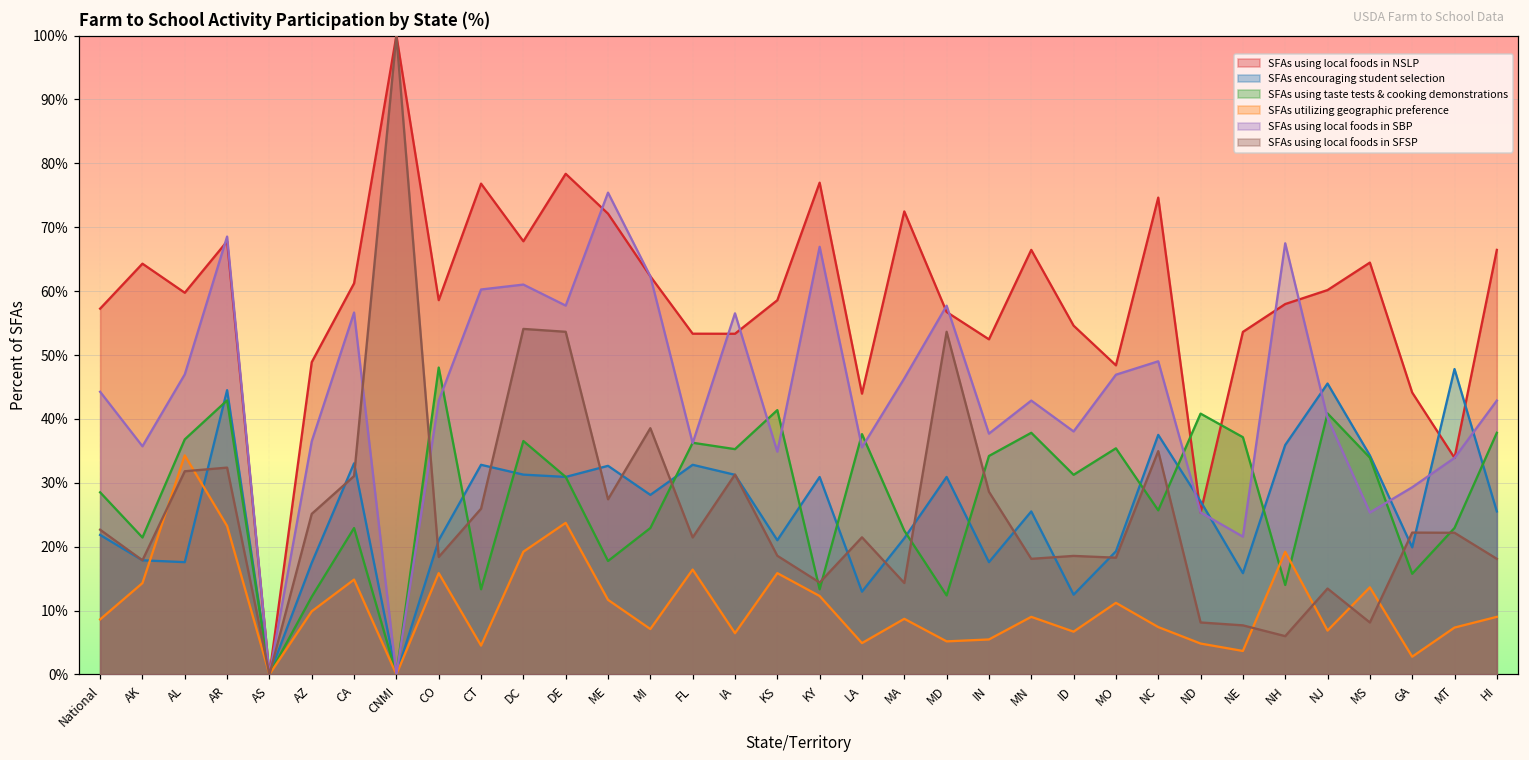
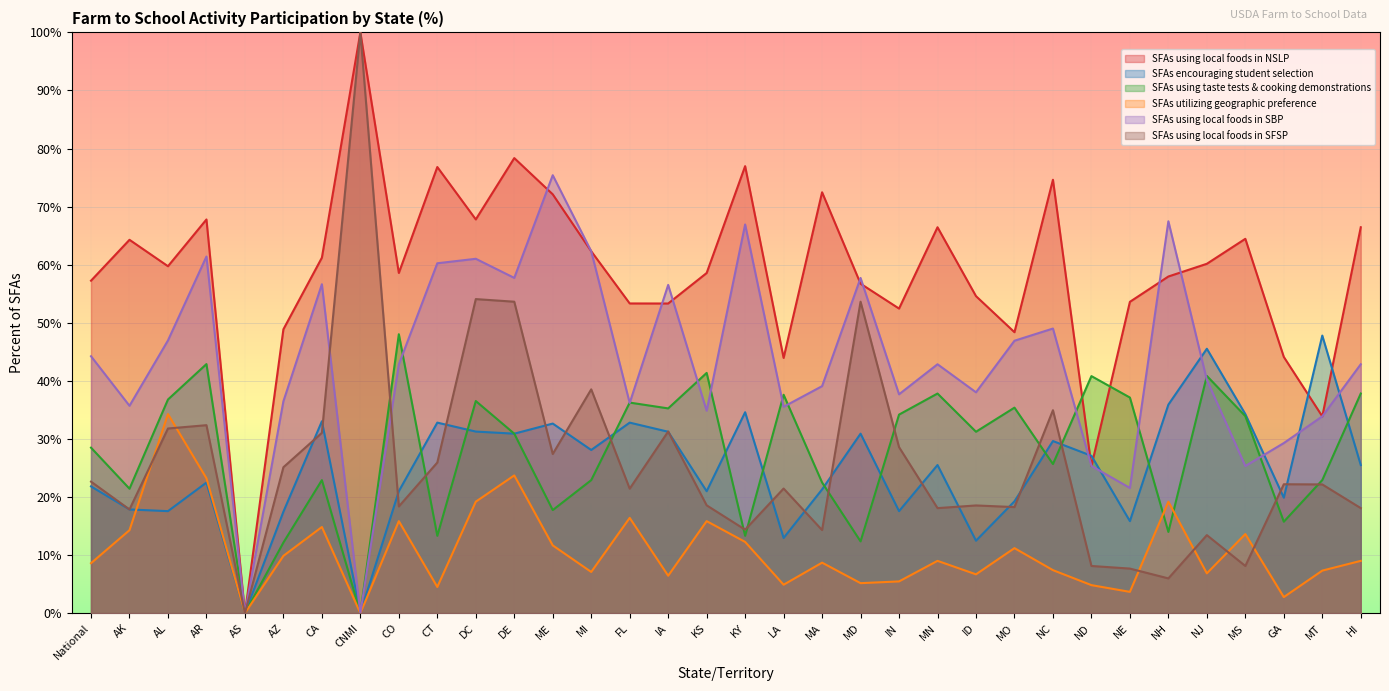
SFAs encouraging student selection, AR: 44% -> 22%
SFAs using local foods in SBP, AR: 69% -> 61%
SFAs encouraging student selection, KY: 31% -> 35%
SFAs using local foods in SBP, MA: 46% -> 39%
SFAs encouraging student selection, NC: 37% -> 30%
